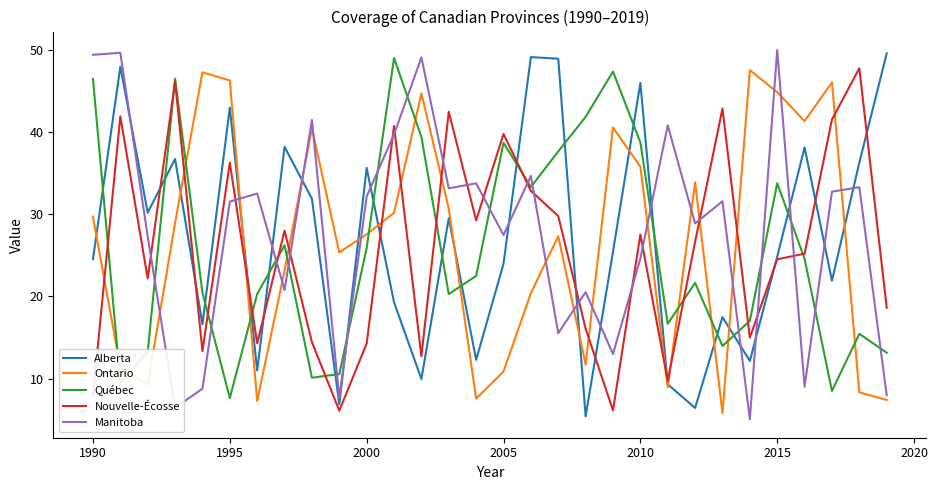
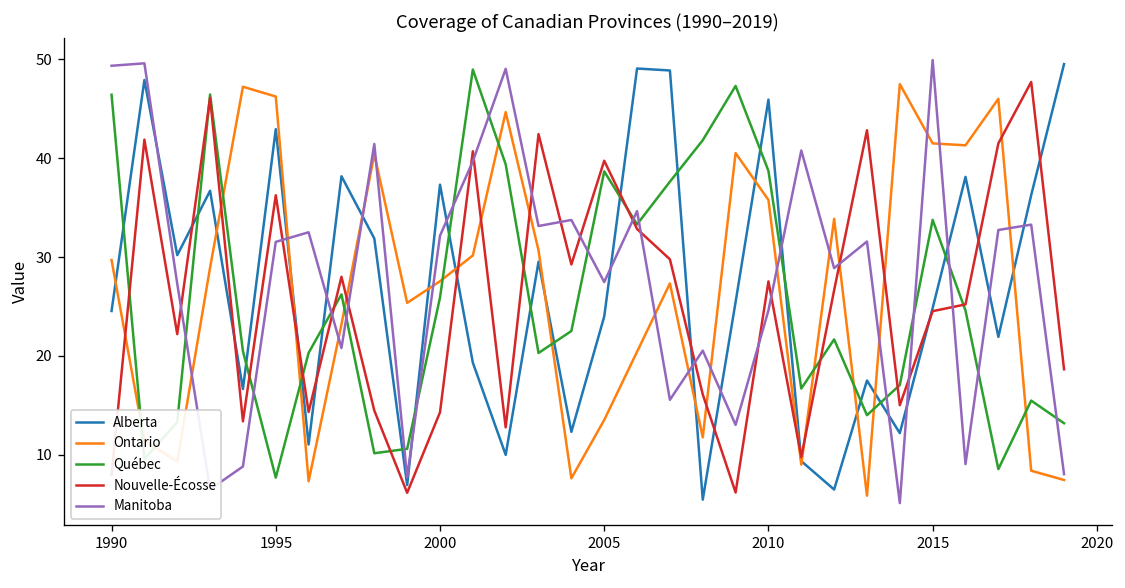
Alberta, 2000: 36 -> 37
Ontario, 2005: 11 -> 14
Ontario, 2015: 45 -> 42
